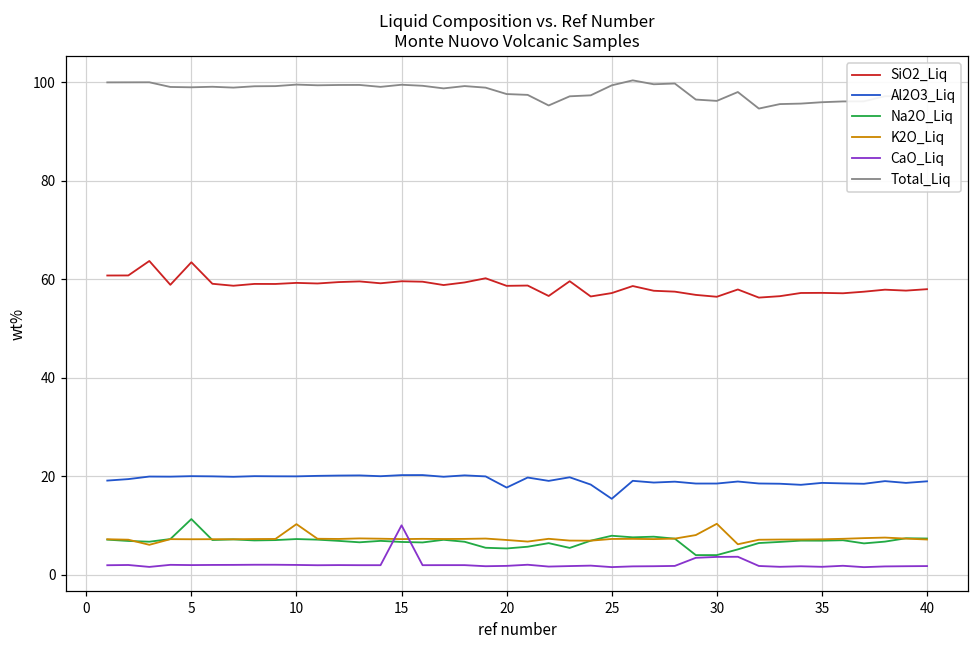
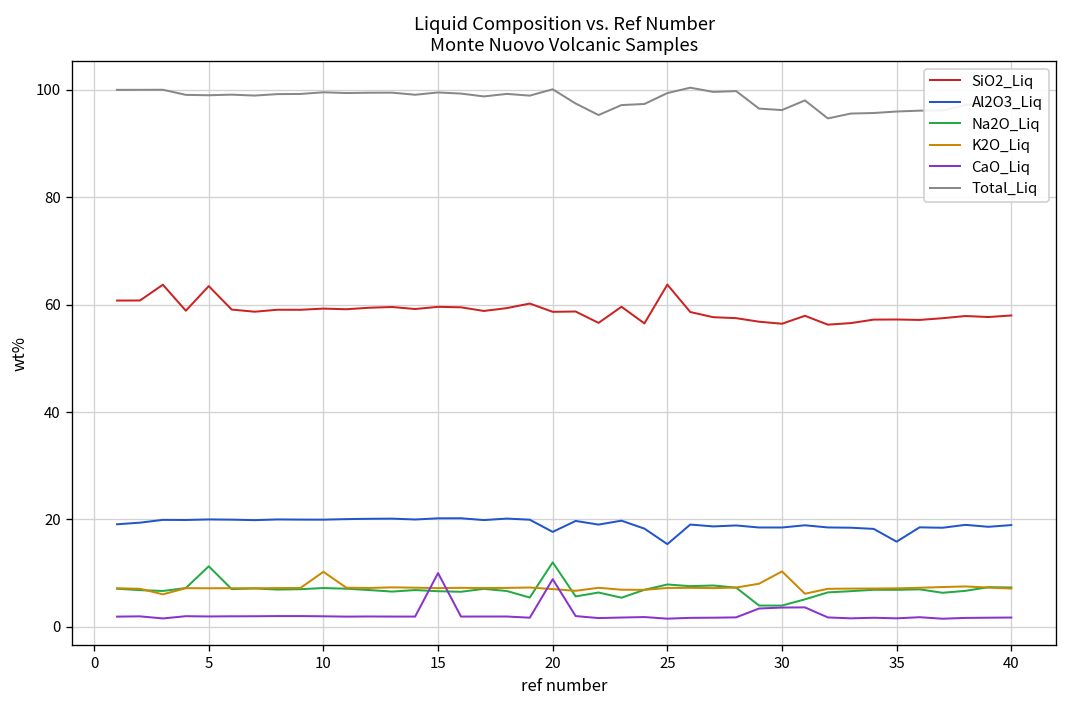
Na2O_Liq, 20: 5 -> 12
CaO_Liq, 20: 2 -> 9
Total_Liq, 20: 98 -> 100
SiO2_Liq, 25: 57 -> 64
Al2O3_Liq, 35: 19 -> 16
